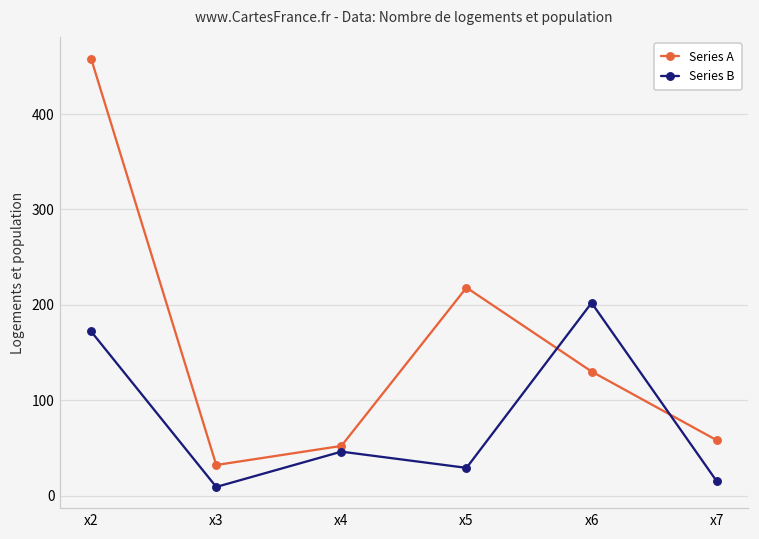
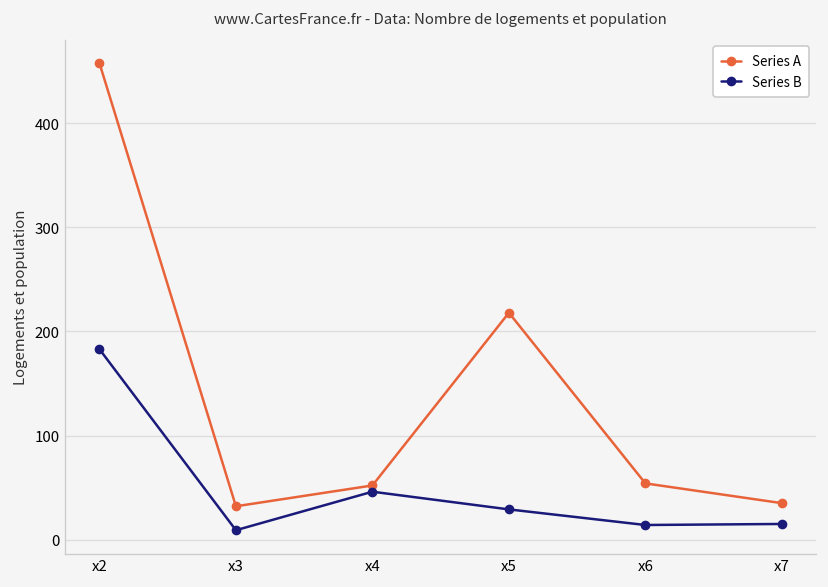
Series B, x2: 170 -> 180
Series A, x6: 130 -> 50
Series B, x6: 200 -> 10
Series A, x7: 60 -> 40
